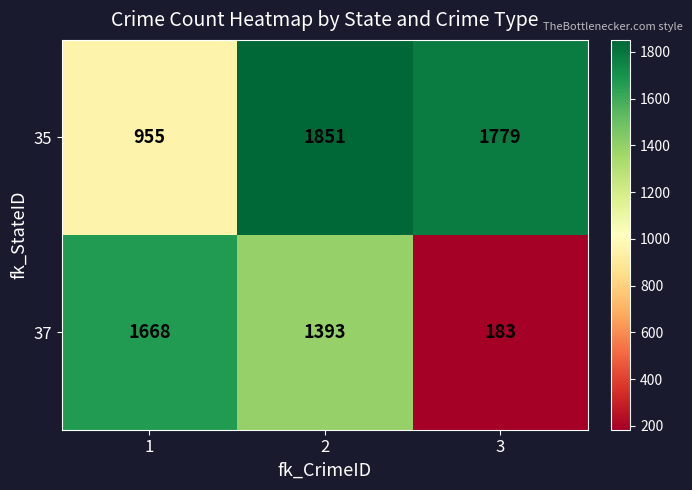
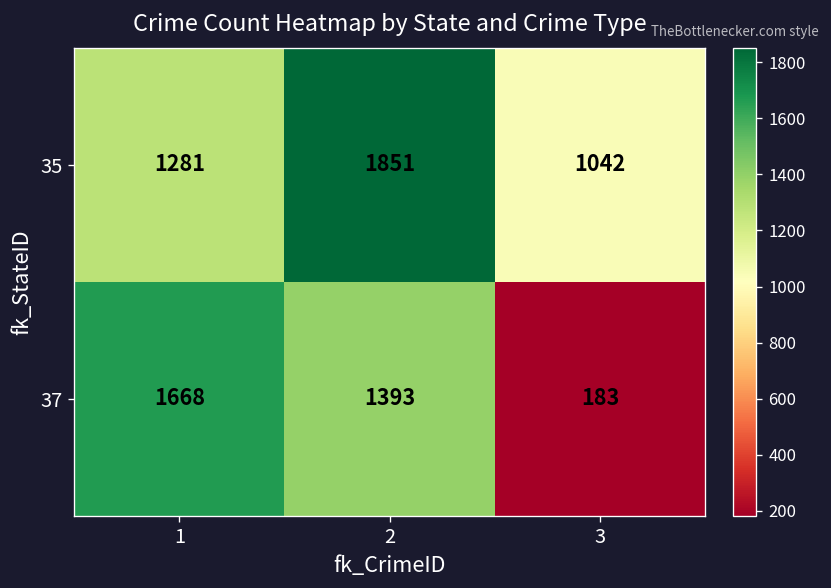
35, 1: 955 -> 1281
35, 3: 1779 -> 1042
